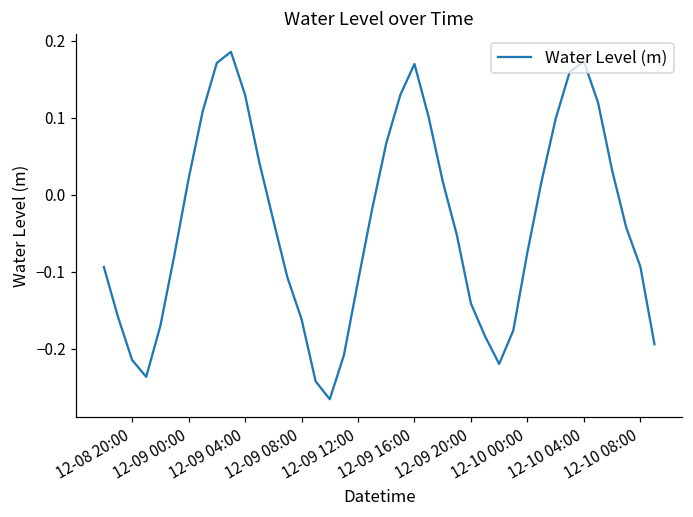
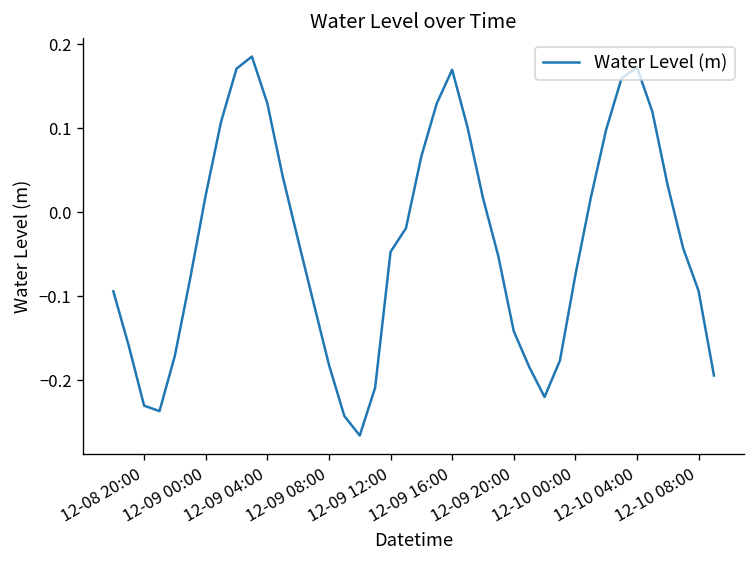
12-08 20:00: -0.21 -> -0.23
12-09 08:00: -0.16 -> -0.18
12-09 12:00: -0.11 -> -0.05
